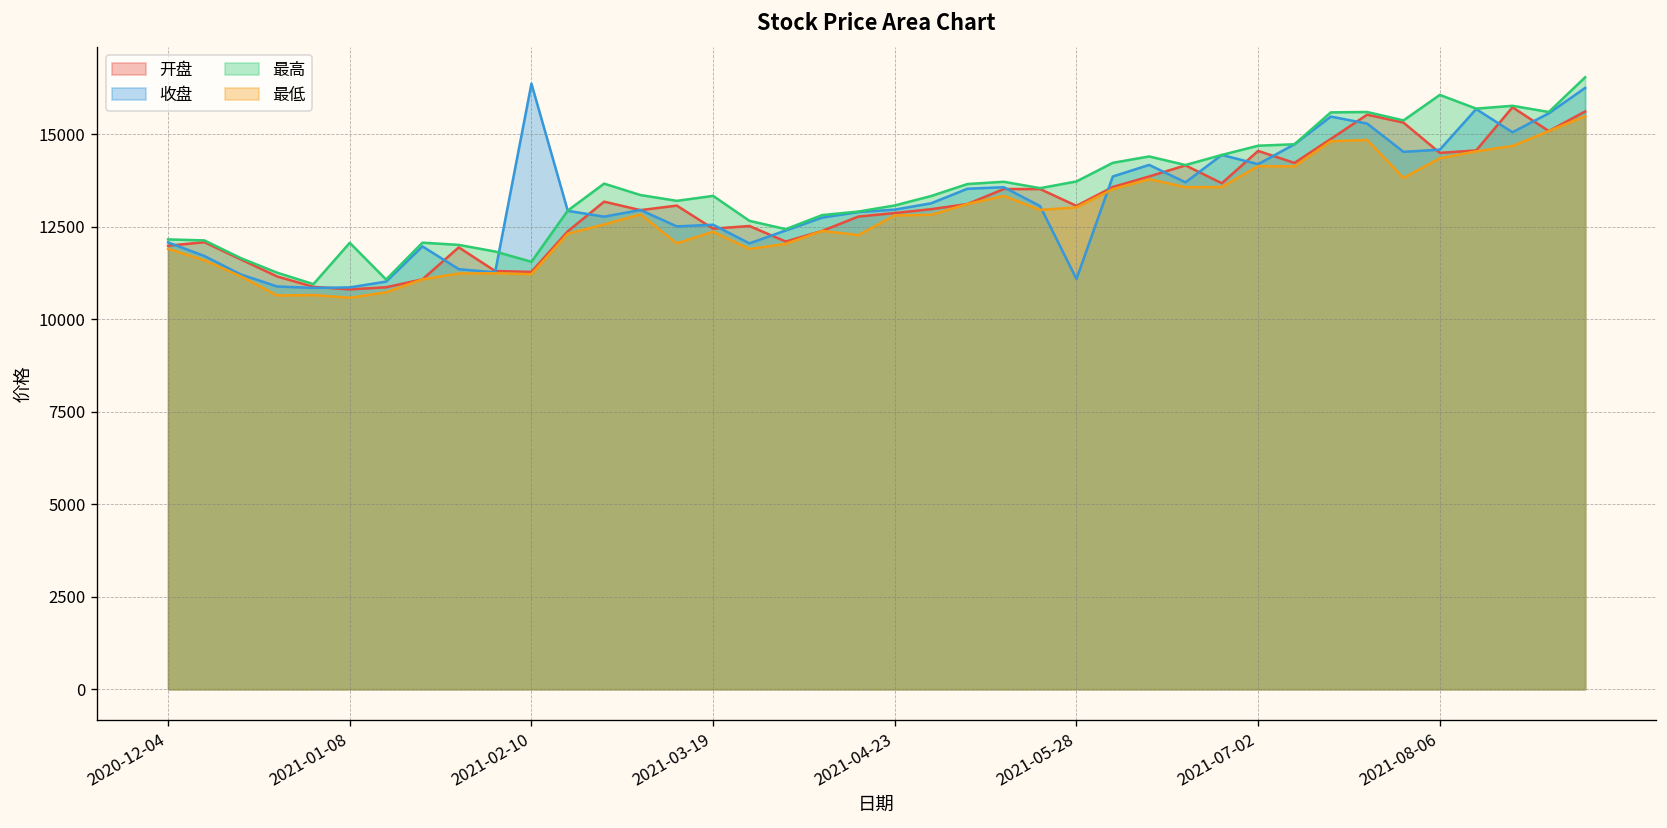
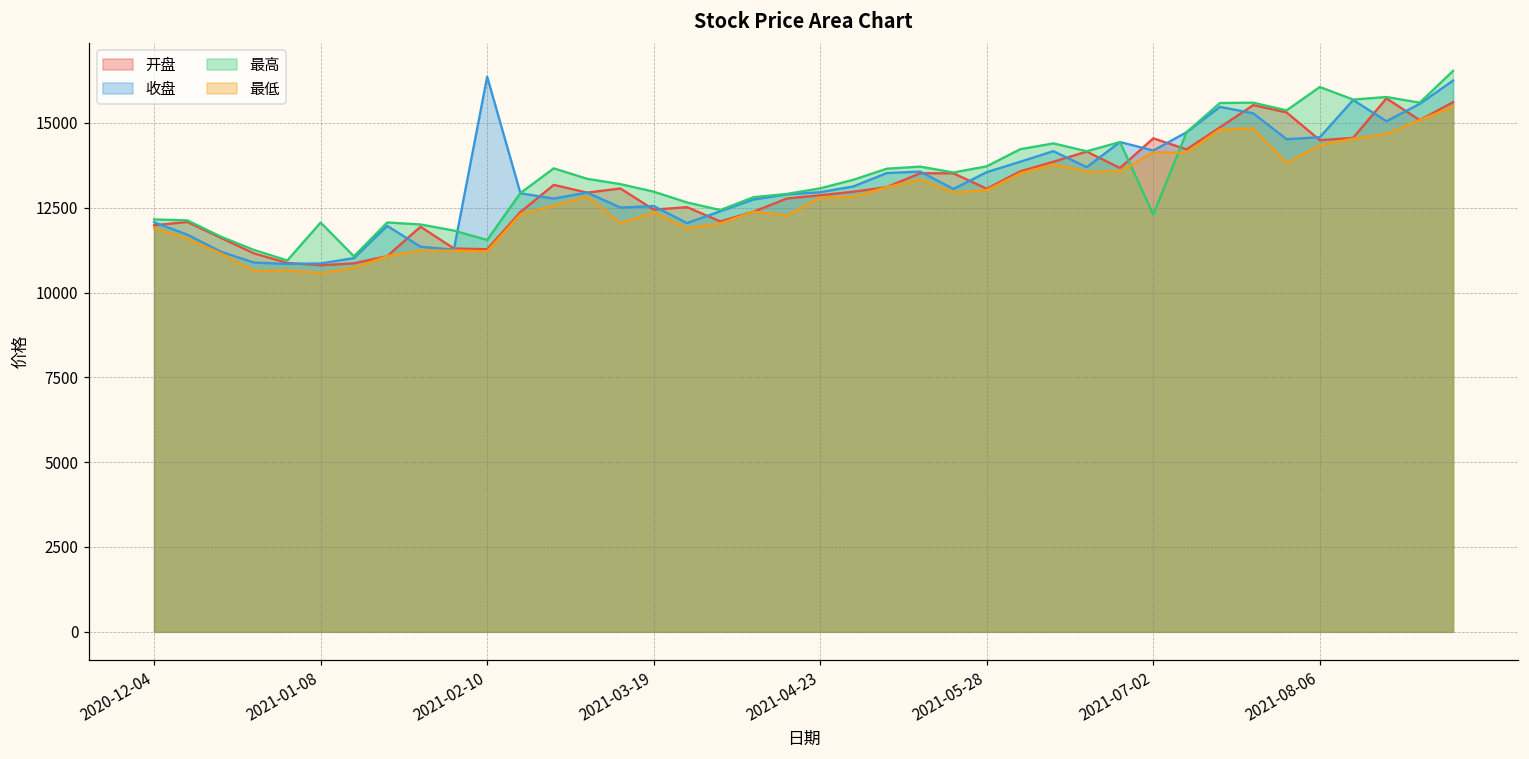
最高, 2021-03-19: 13300 -> 13000
收盘, 2021-05-28: 11100 -> 13500
最高, 2021-07-02: 14700 -> 12300
